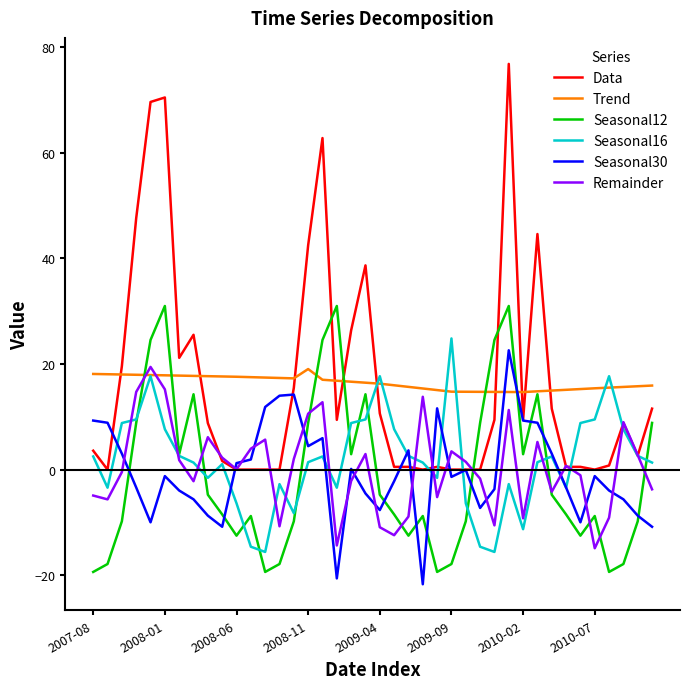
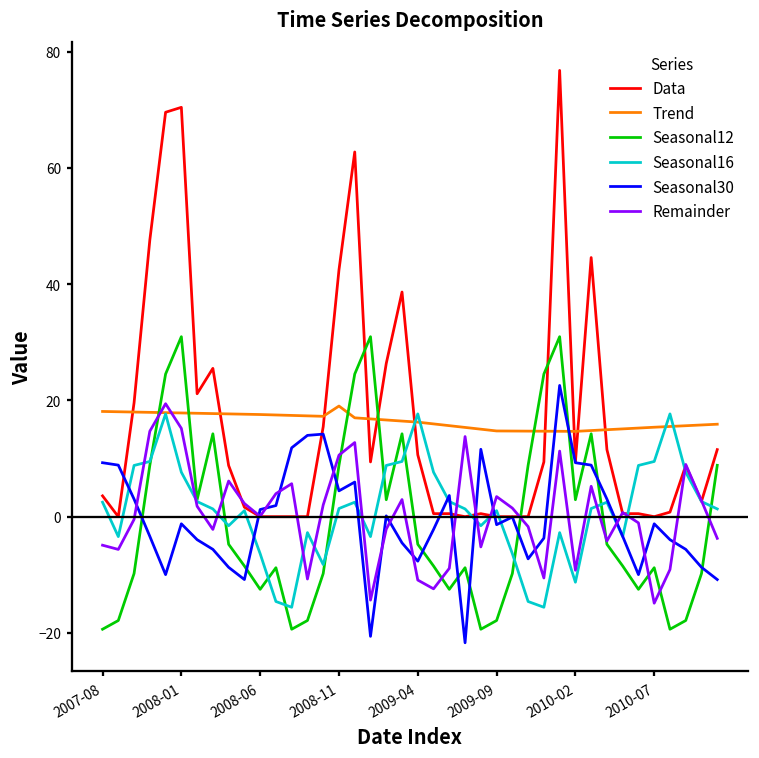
Seasonal16, 2009-09: 25 -> 1
